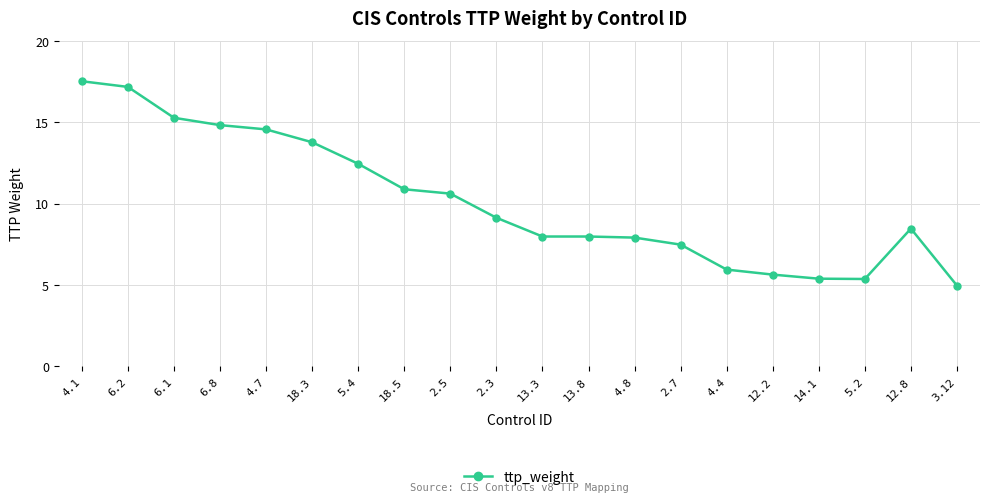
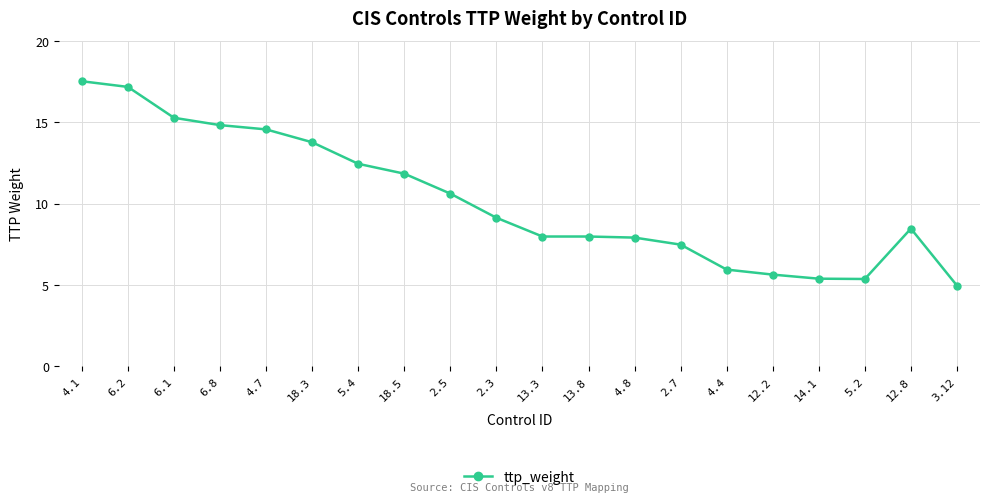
18.5: 10.9 -> 11.8
